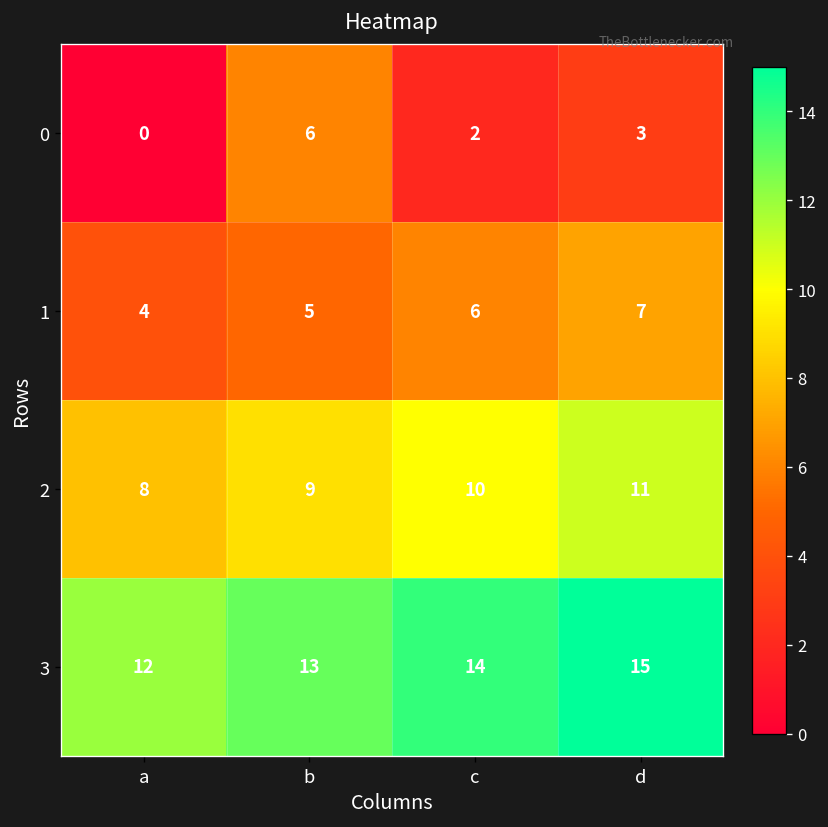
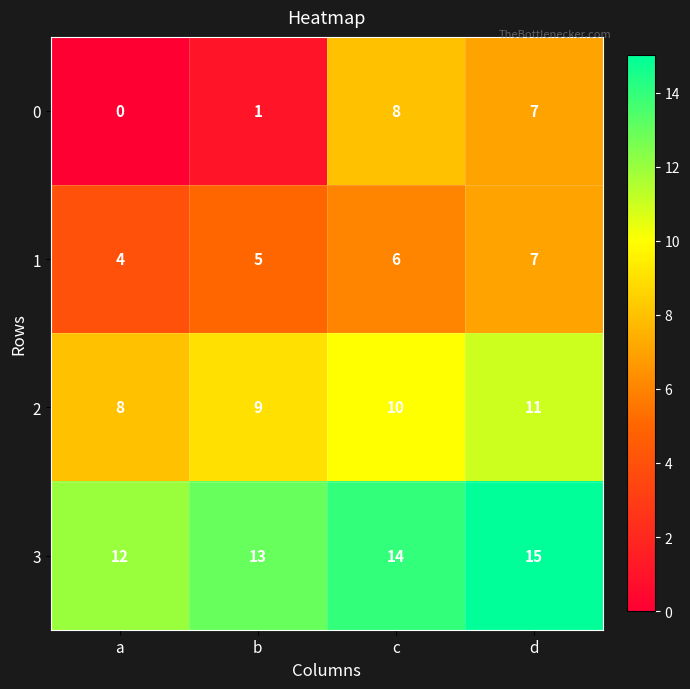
0, b: 6 -> 1
0, c: 2 -> 8
0, d: 3 -> 7
